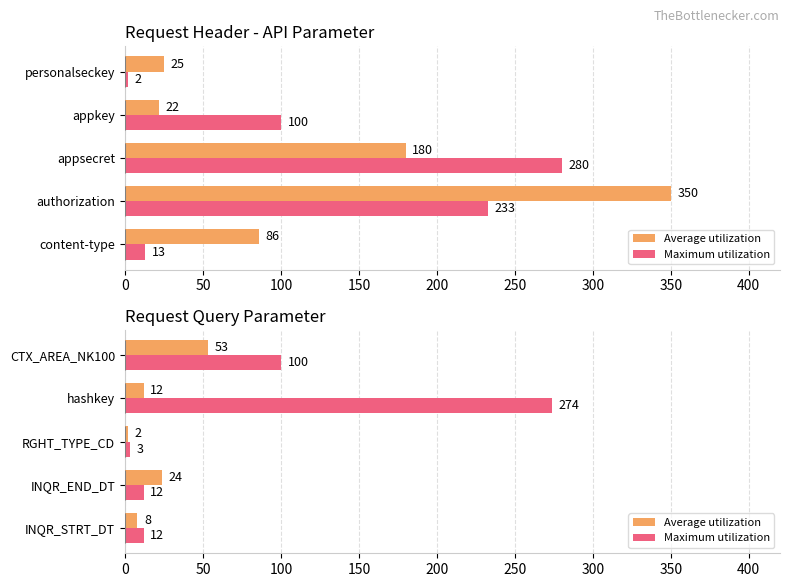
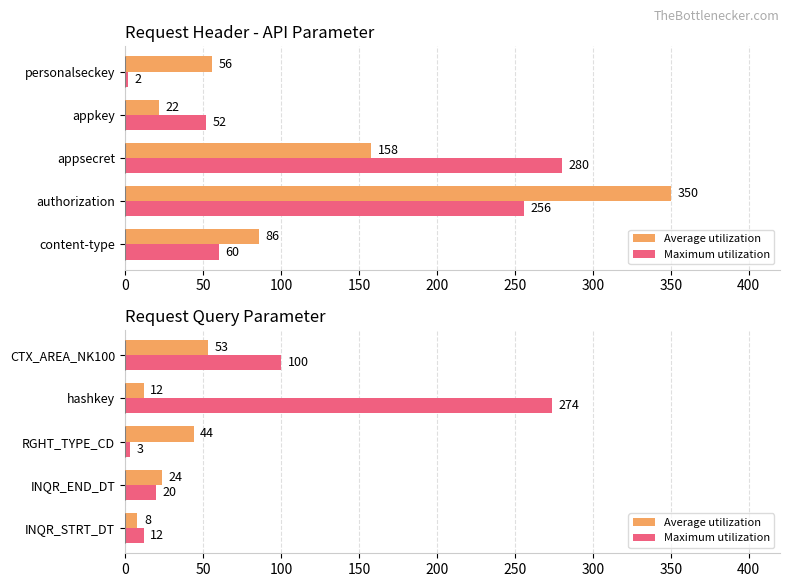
Request Header - API Parameter, Average utilization, personalseckey: 25 -> 56
Request Header - API Parameter, Maximum utilization, appkey: 100 -> 52
Request Header - API Parameter, Average utilization, appsecret: 180 -> 158
Request Header - API Parameter, Maximum utilization, authorization: 233 -> 256
Request Header - API Parameter, Maximum utilization, content-type: 13 -> 60
Request Query Parameter, Average utilization, RGHT_TYPE_CD: 2 -> 44
Request Query Parameter, Maximum utilization, INQR_END_DT: 12 -> 20
